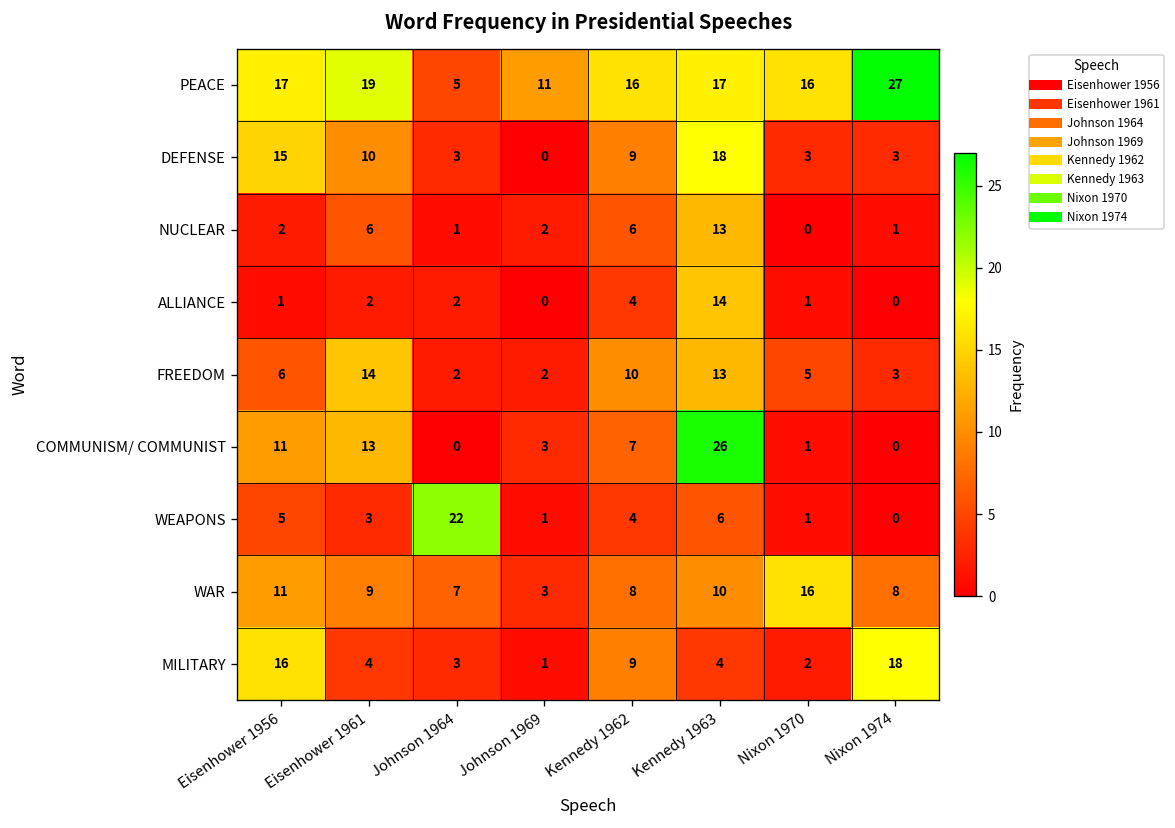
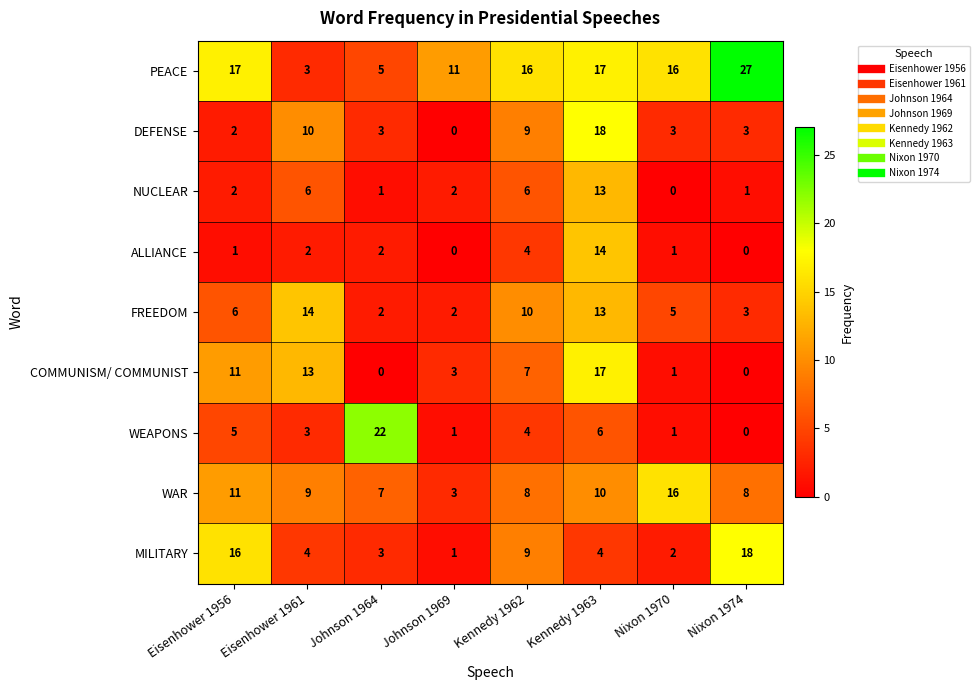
PEACE, Eisenhower 1961: 19 -> 3
DEFENSE, Eisenhower 1956: 15 -> 2
COMMUNISM/ COMMUNIST, Kennedy 1963: 26 -> 17
